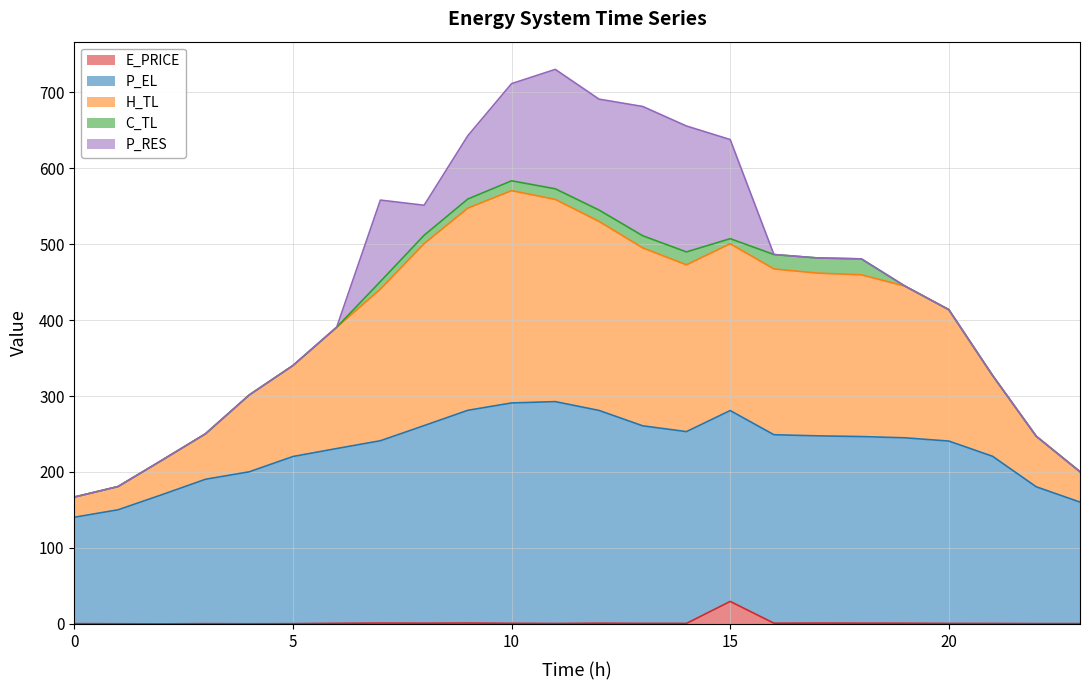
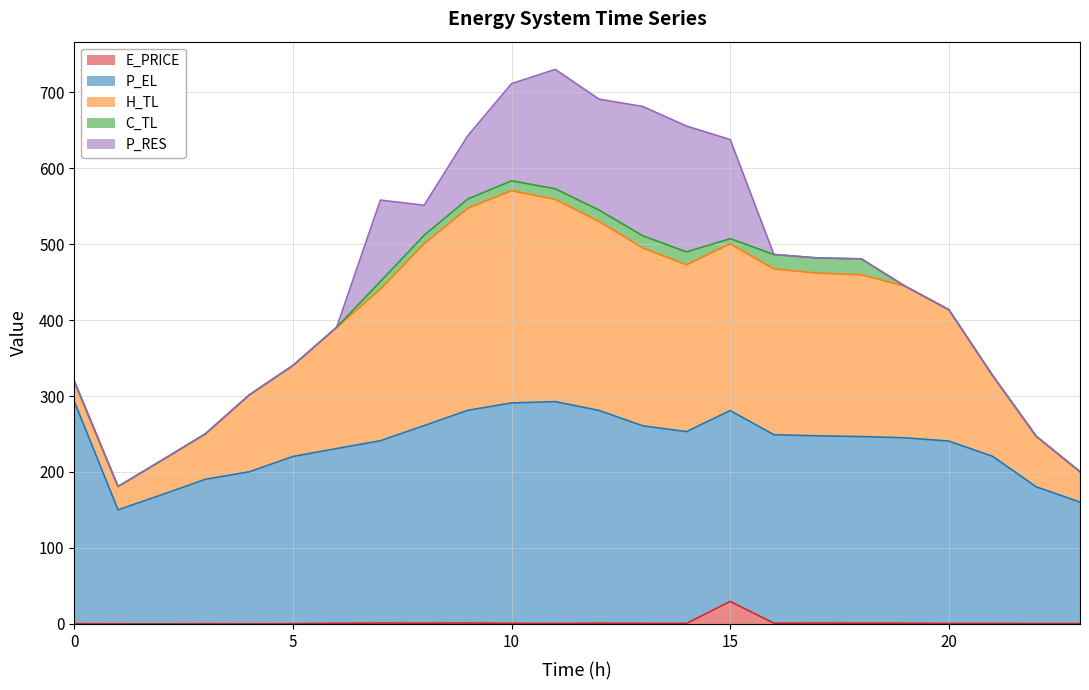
P_EL, 0: 140 -> 290
